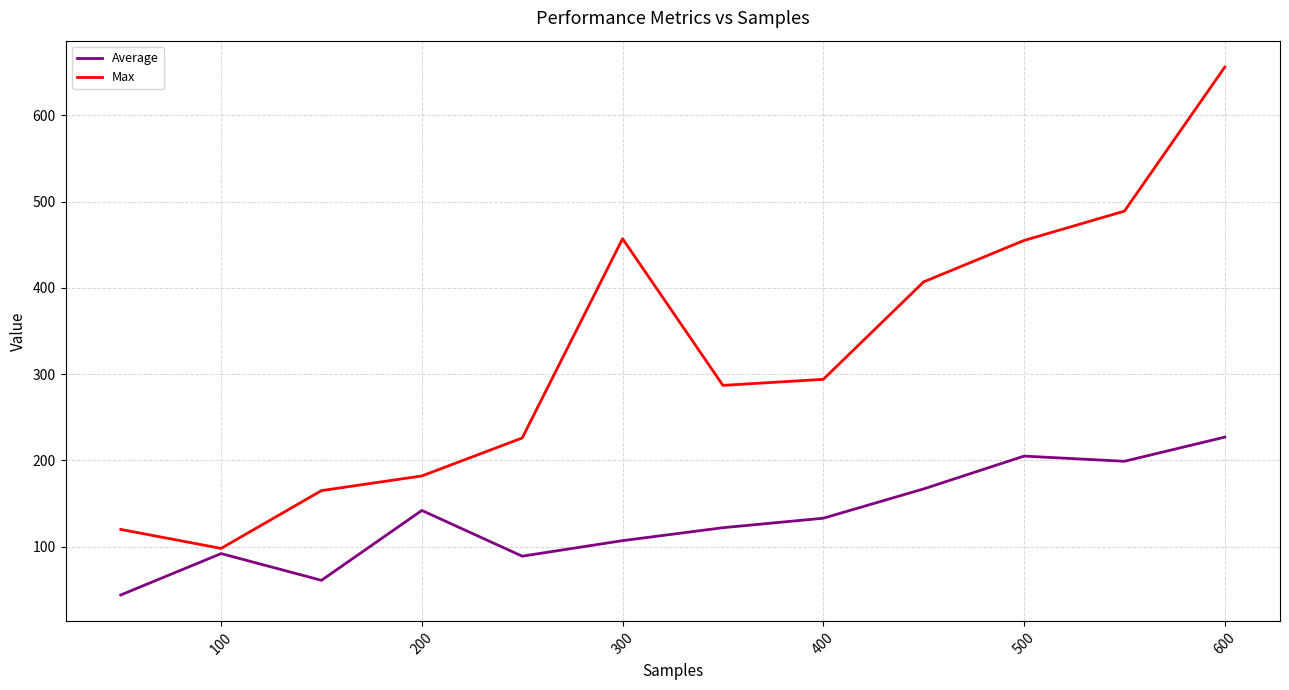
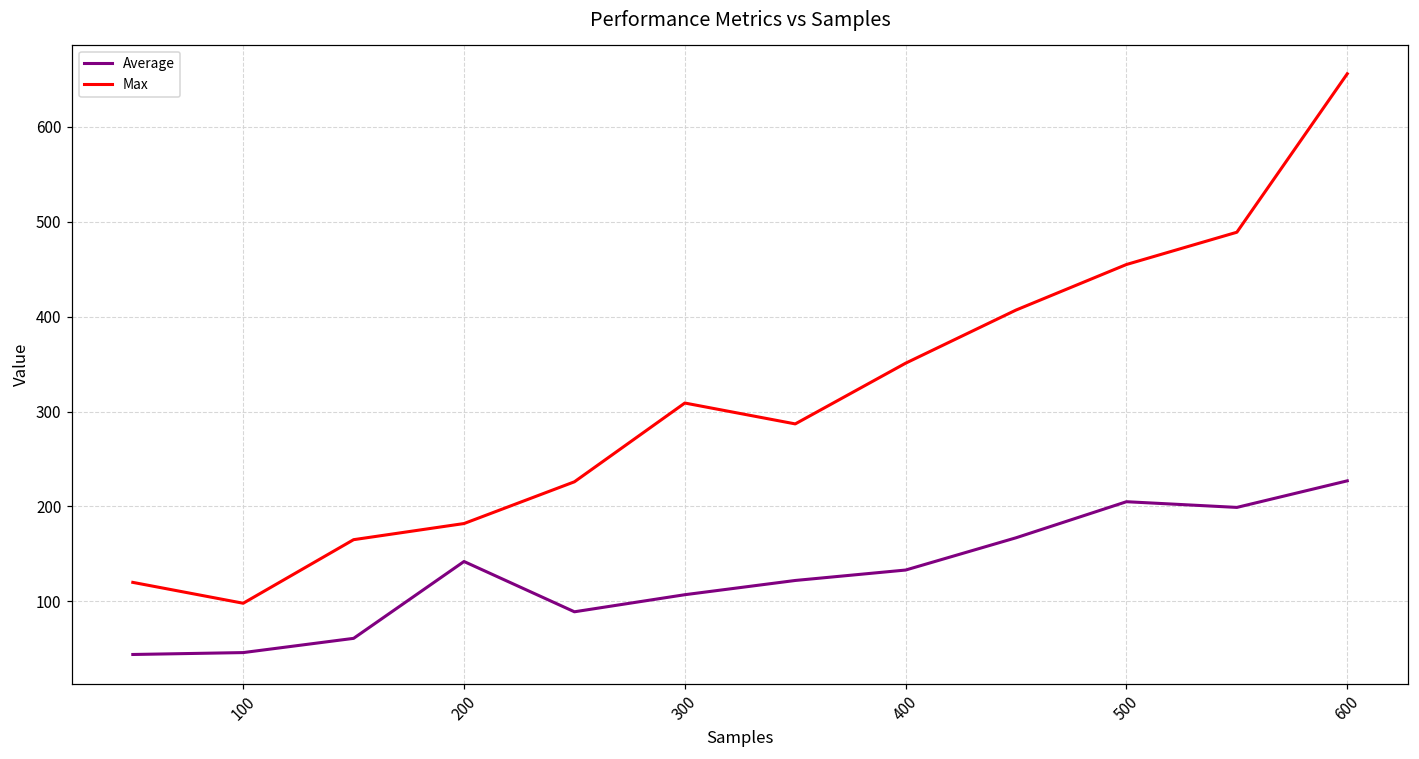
Average, 100: 90 -> 50
Max, 300: 460 -> 310
Max, 400: 290 -> 350
